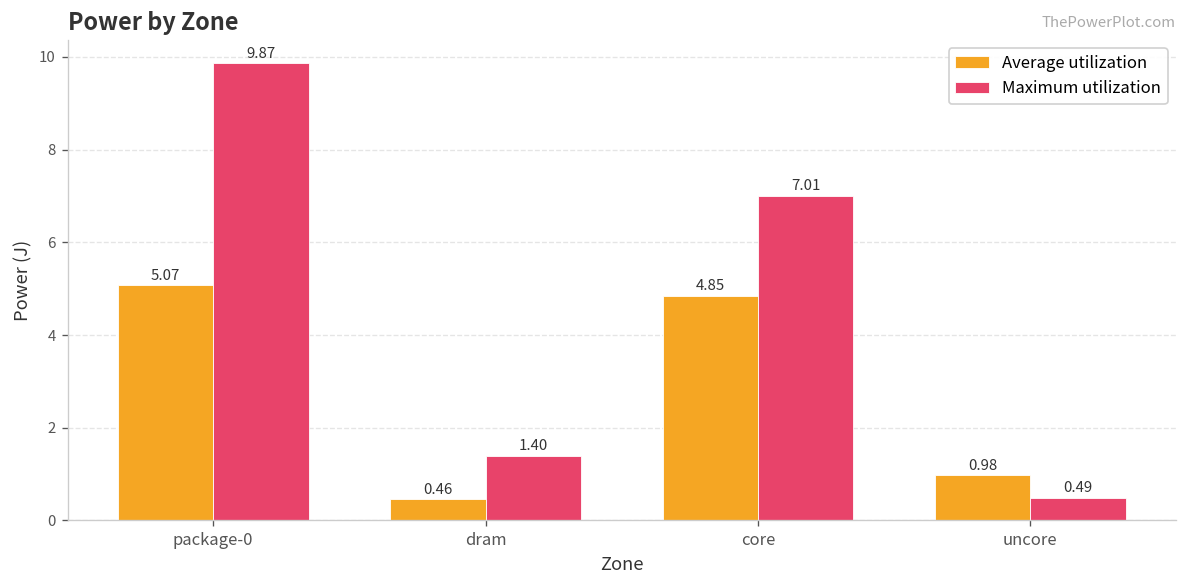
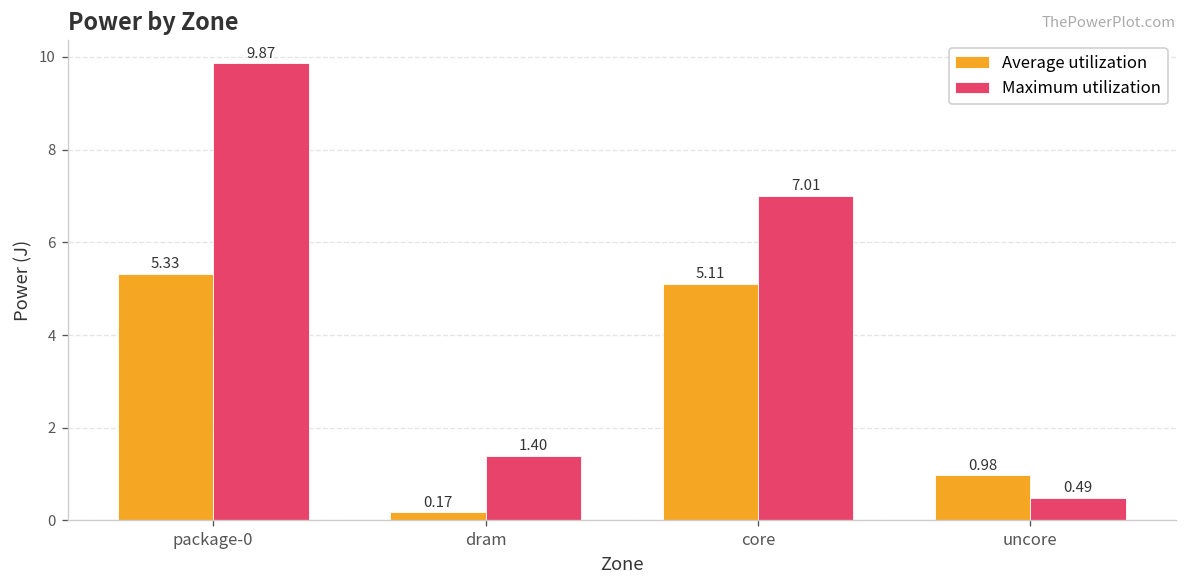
Average utilization, package-0: 5.07 -> 5.33
Average utilization, dram: 0.46 -> 0.17
Average utilization, core: 4.85 -> 5.11
